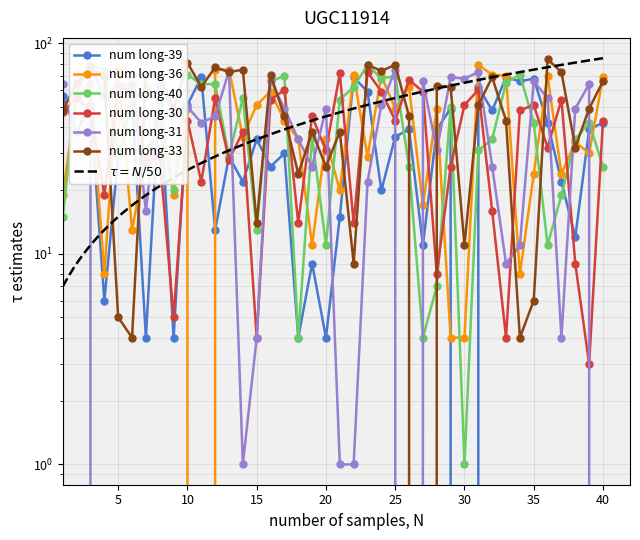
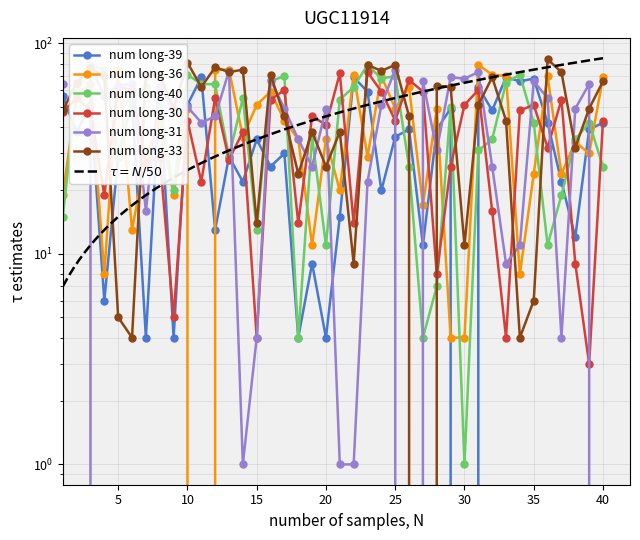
num long-30, 20: 31 -> 41
